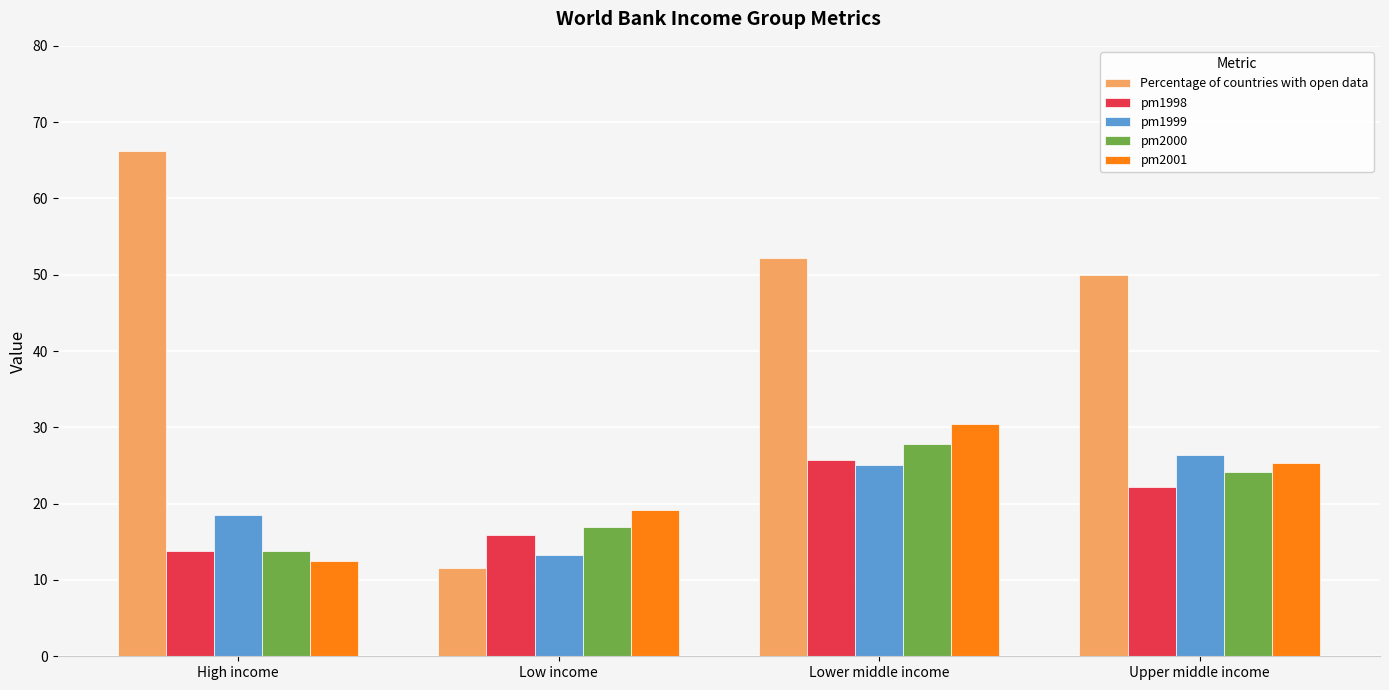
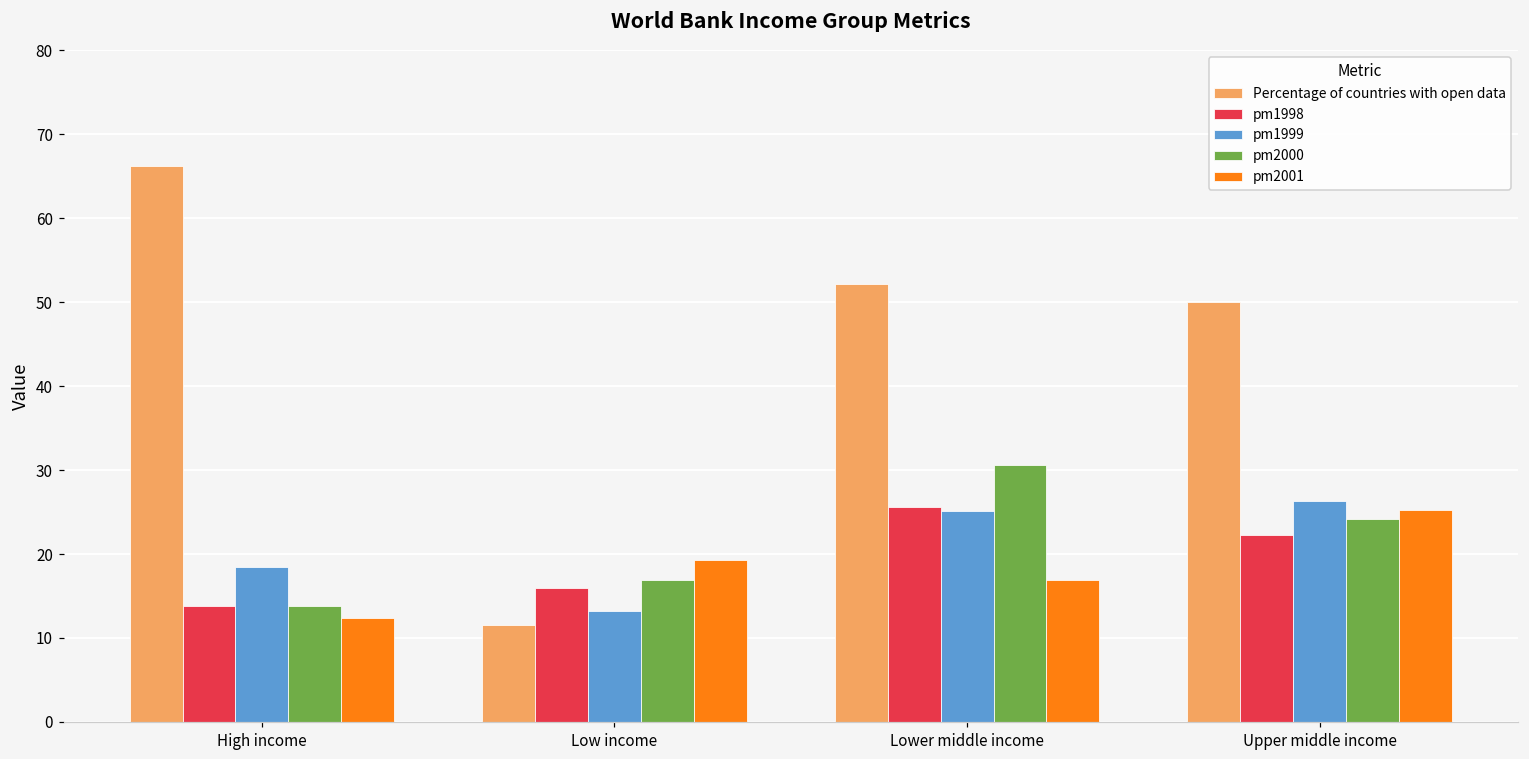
pm2000, Lower middle income: 28 -> 31
pm2001, Lower middle income: 30 -> 17
